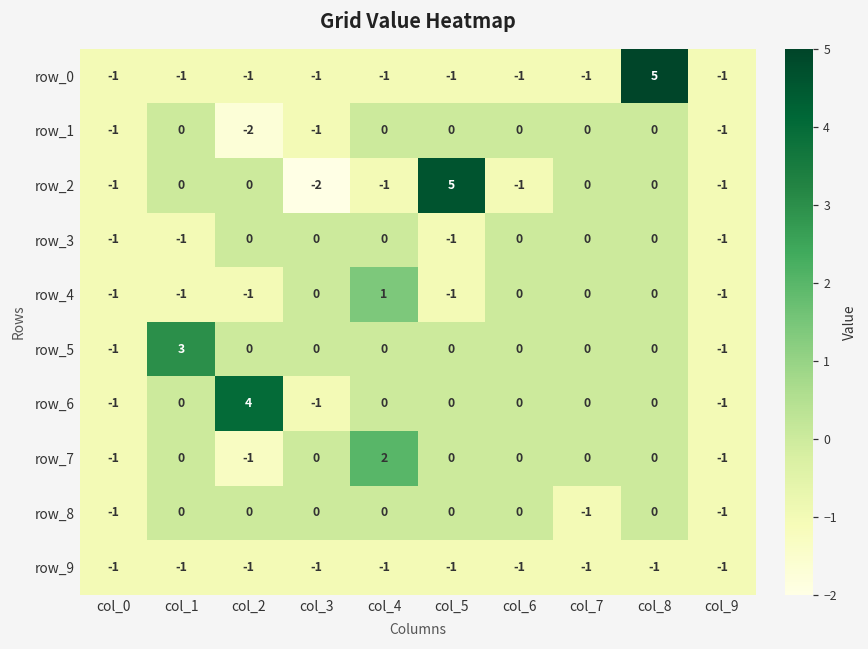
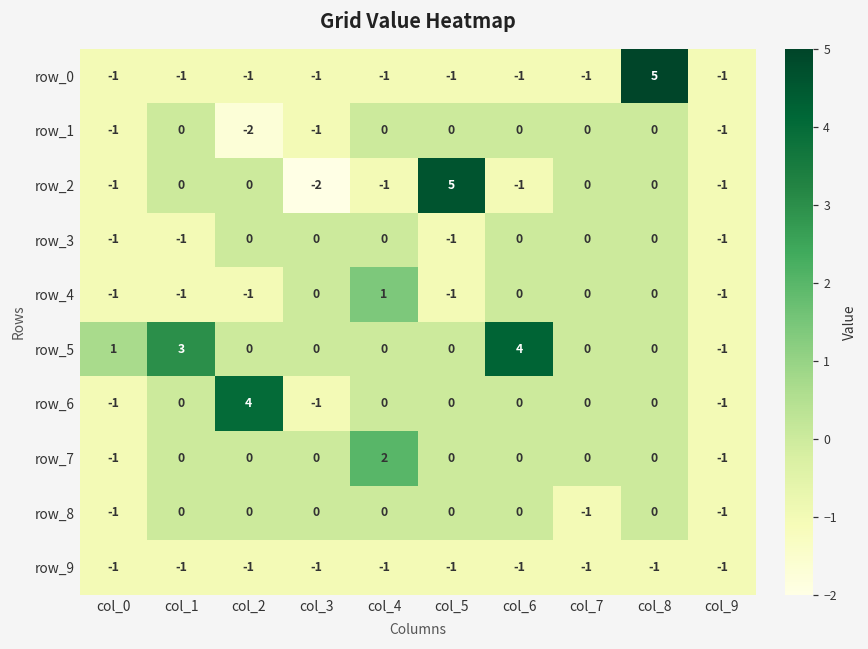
row_5, col_0: -1 -> 1
row_5, col_6: 0 -> 4
row_7, col_2: -1 -> 0
